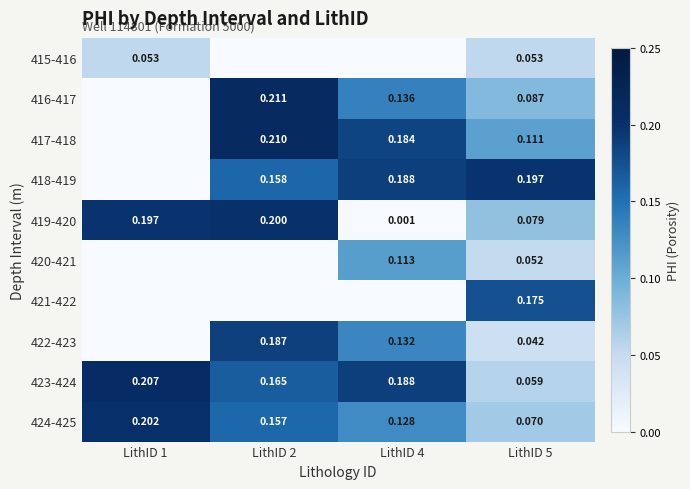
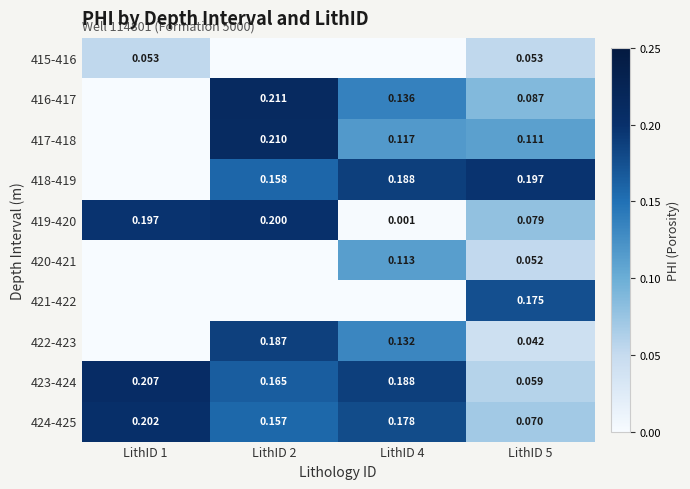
417-418, LithID 4: 0.184 -> 0.117
424-425, LithID 4: 0.128 -> 0.178
